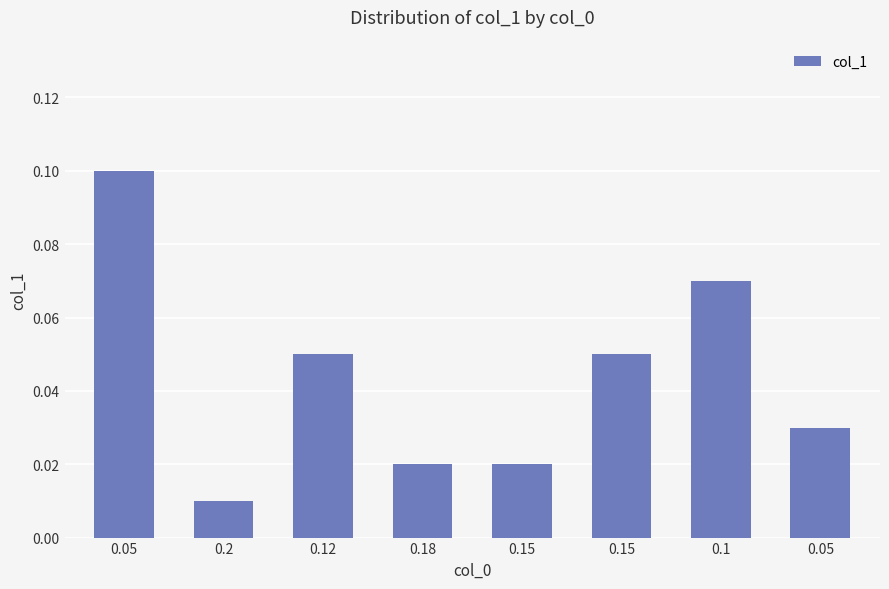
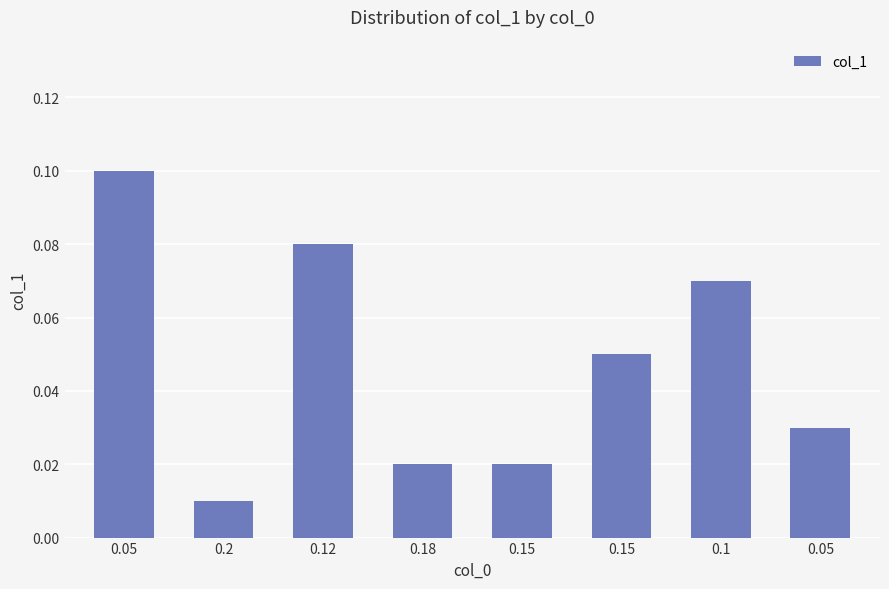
0.12: 0.05 -> 0.08
